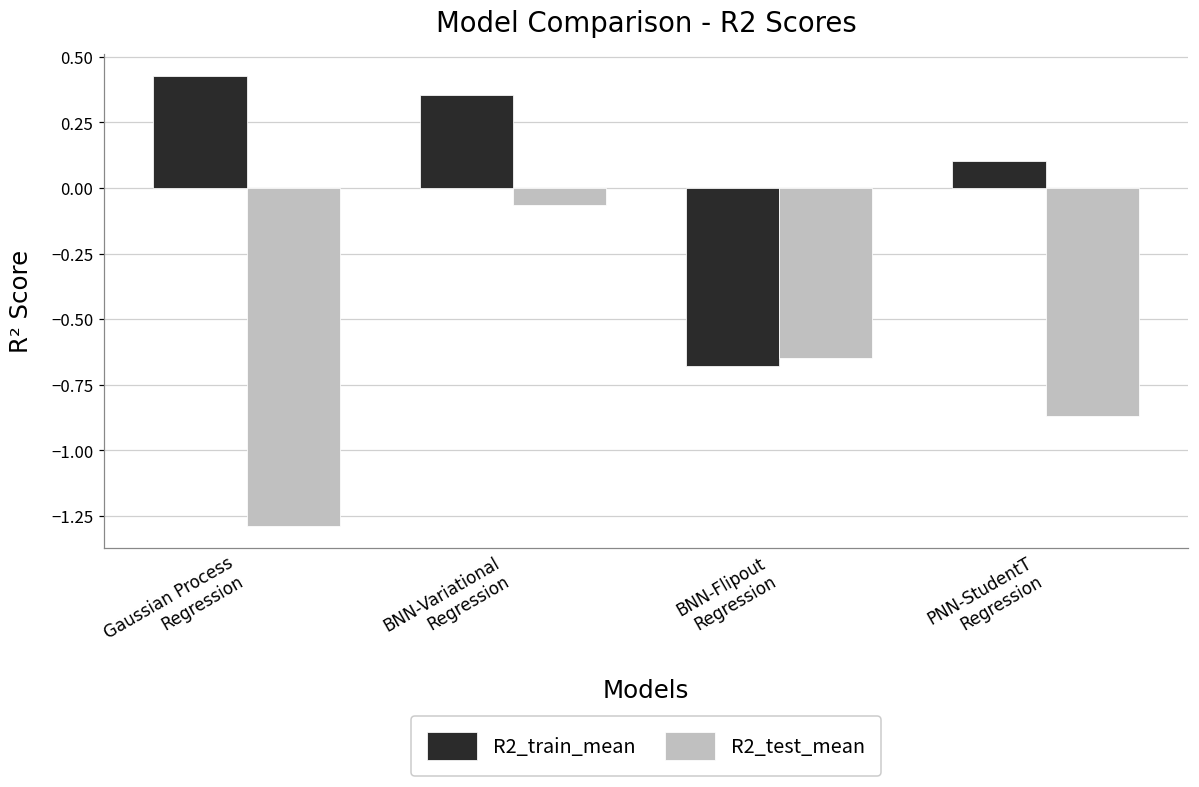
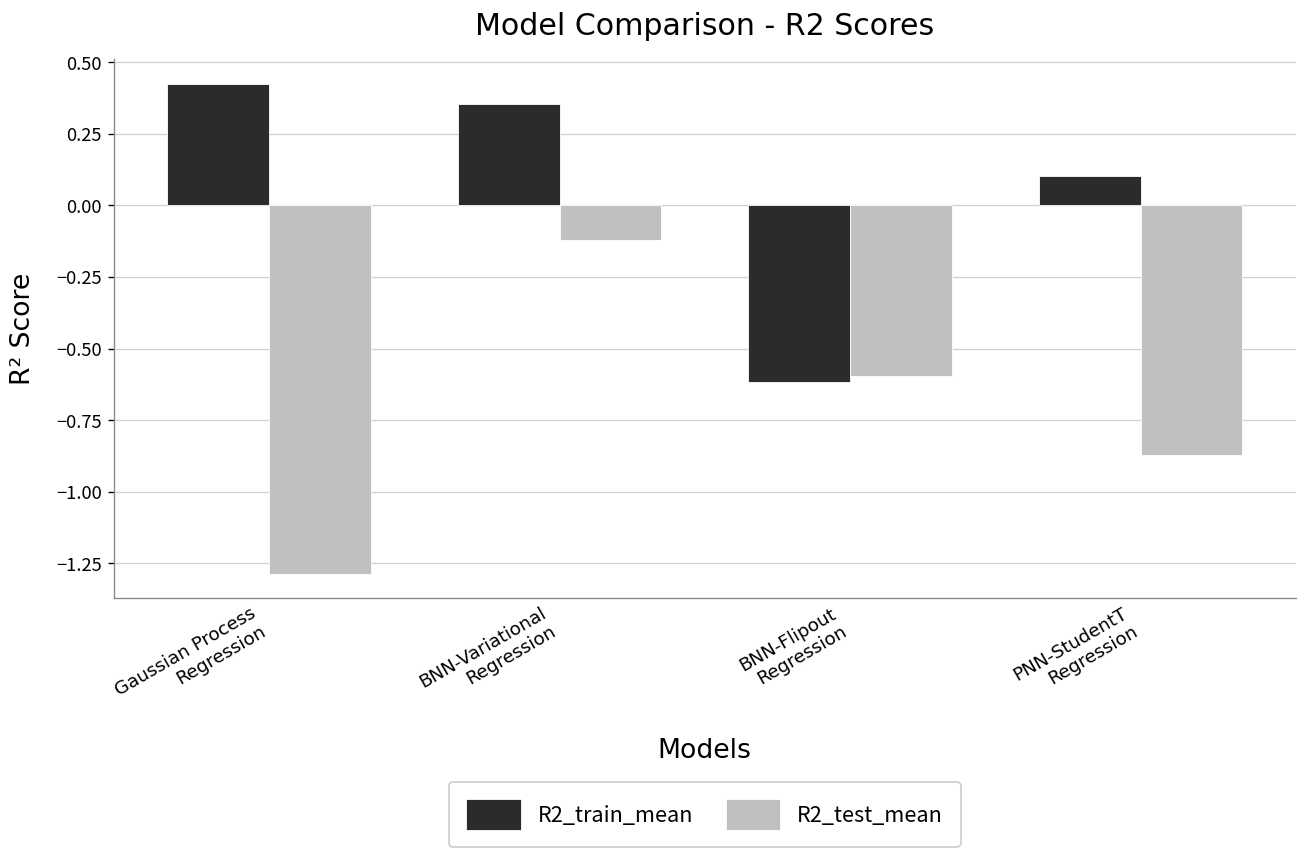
R2_test_mean, BNN-Variational Regression: -0.07 -> -0.12
R2_train_mean, BNN-Flipout Regression: -0.68 -> -0.62
R2_test_mean, BNN-Flipout Regression: -0.65 -> -0.60
